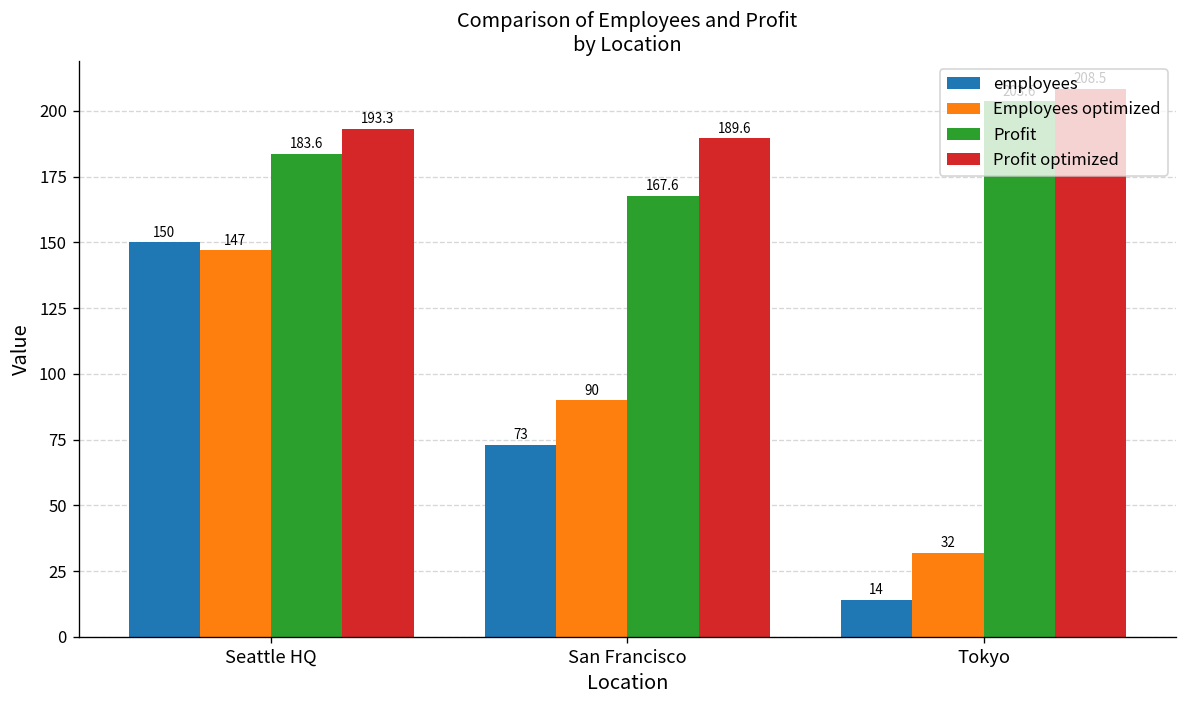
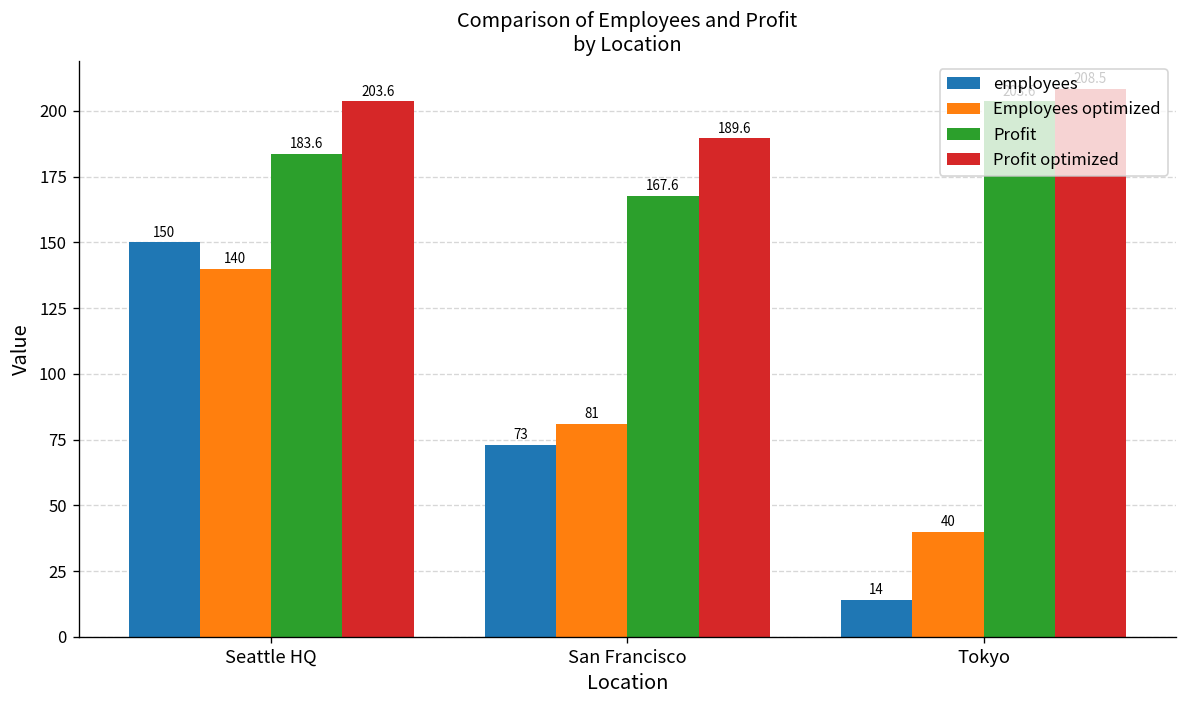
Employees optimized, Seattle HQ: 147 -> 140
Profit optimized, Seattle HQ: 193.3 -> 203.6
Employees optimized, San Francisco: 90 -> 81
Employees optimized, Tokyo: 32 -> 40
